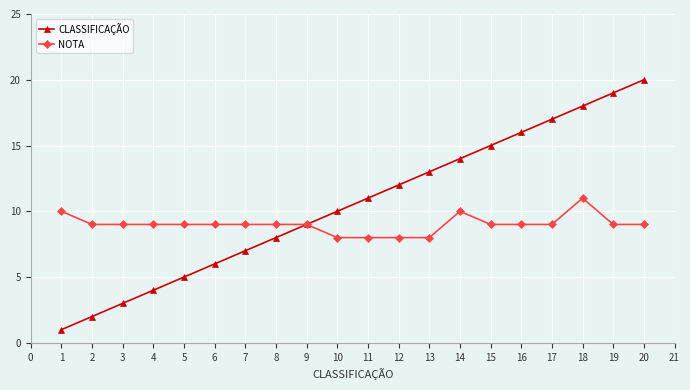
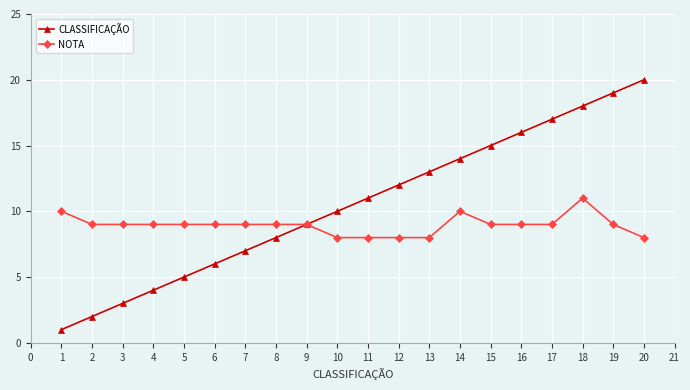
NOTA, 20: 9 -> 8
